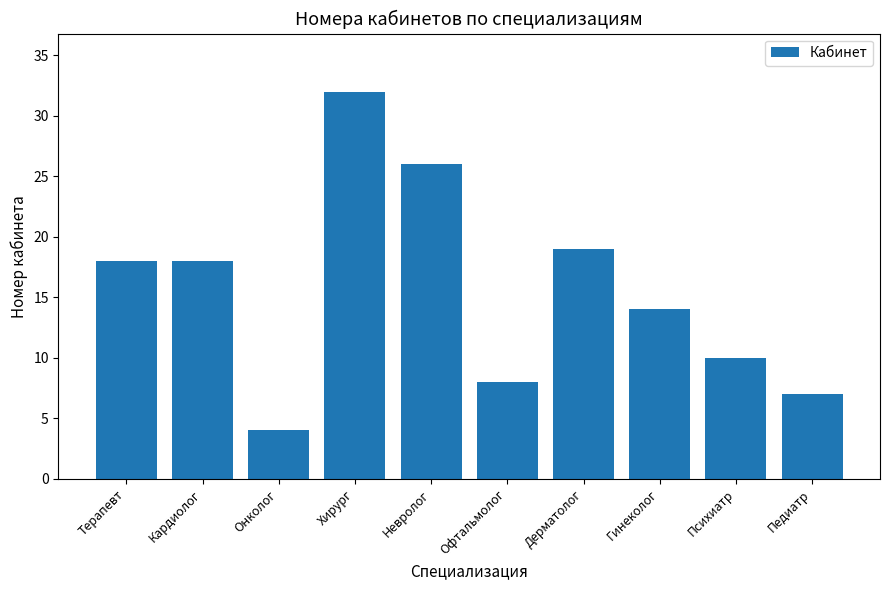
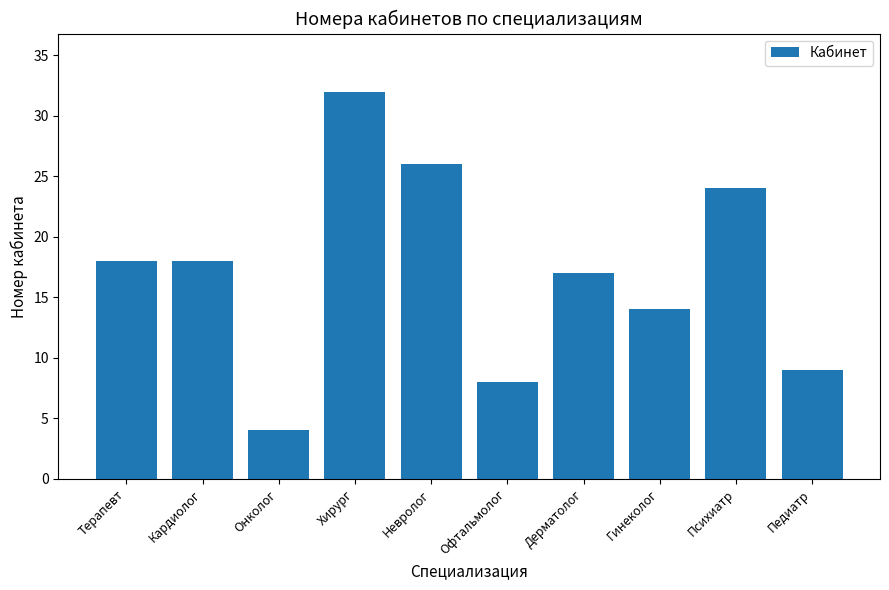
Дерматолог: 19 -> 17
Психиатр: 10 -> 24
Педиатр: 7 -> 9
